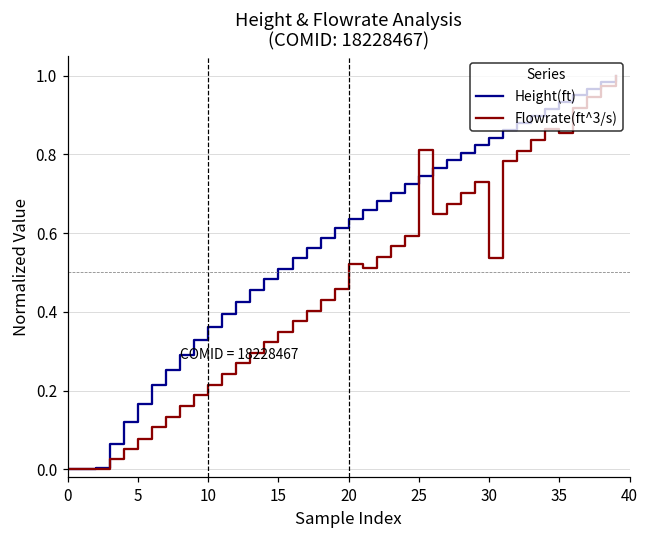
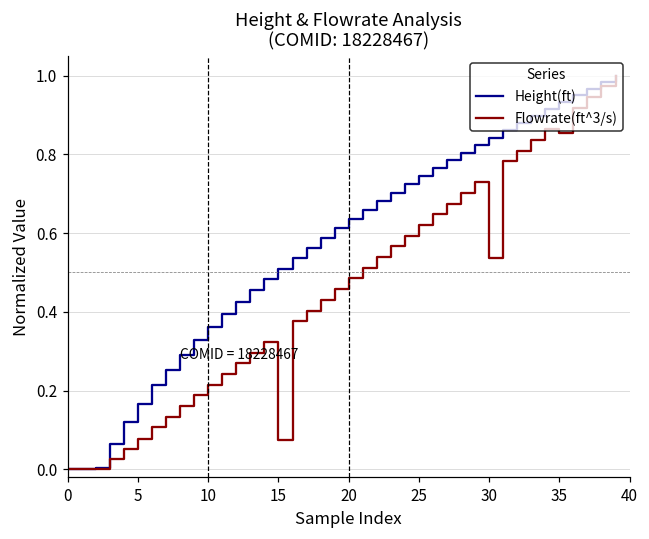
Flowrate(ft^3/s), 15: 0.35 -> 0.08
Flowrate(ft^3/s), 20: 0.52 -> 0.49
Flowrate(ft^3/s), 25: 0.81 -> 0.62
